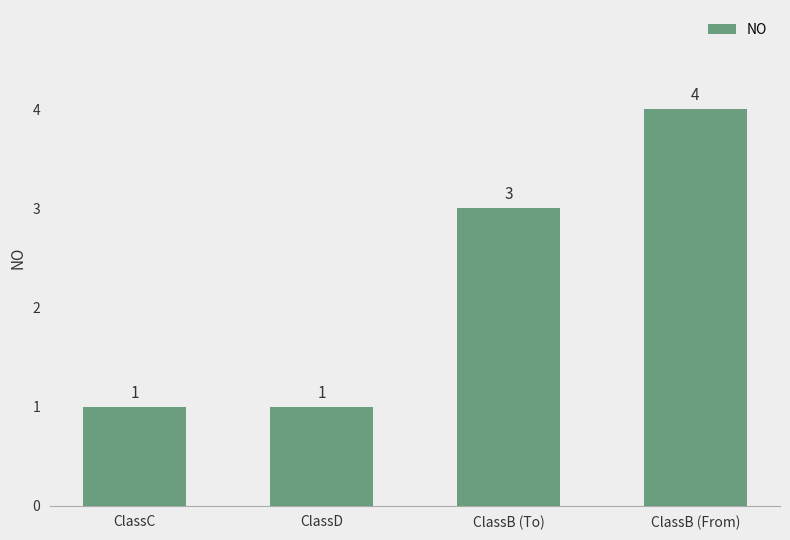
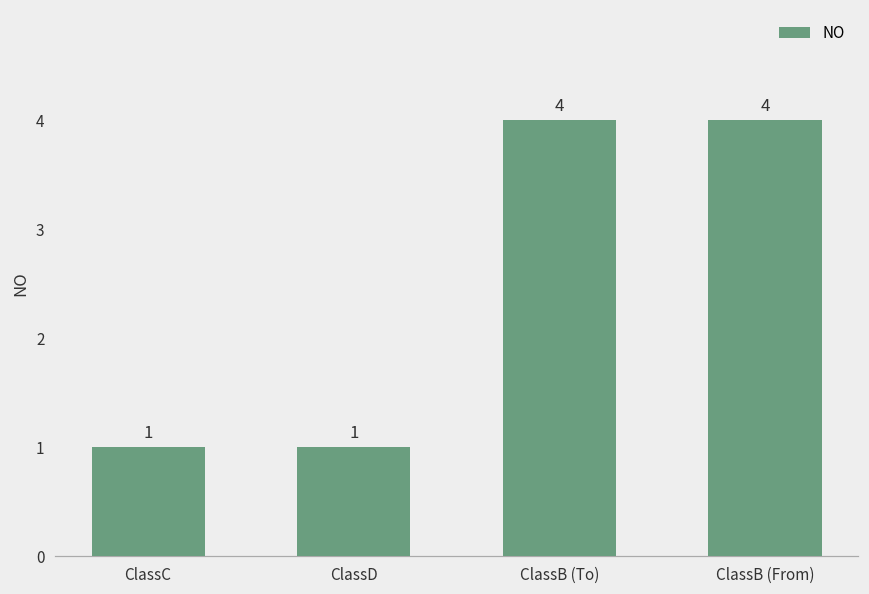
ClassB (To): 3 -> 4
